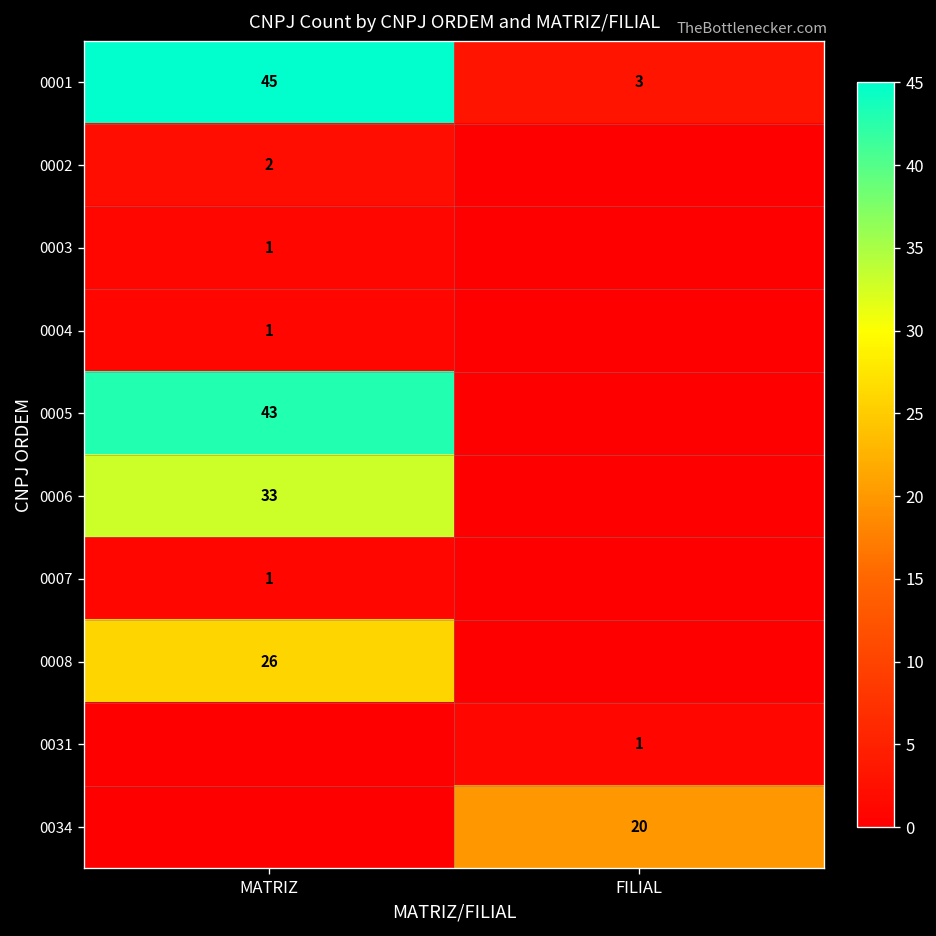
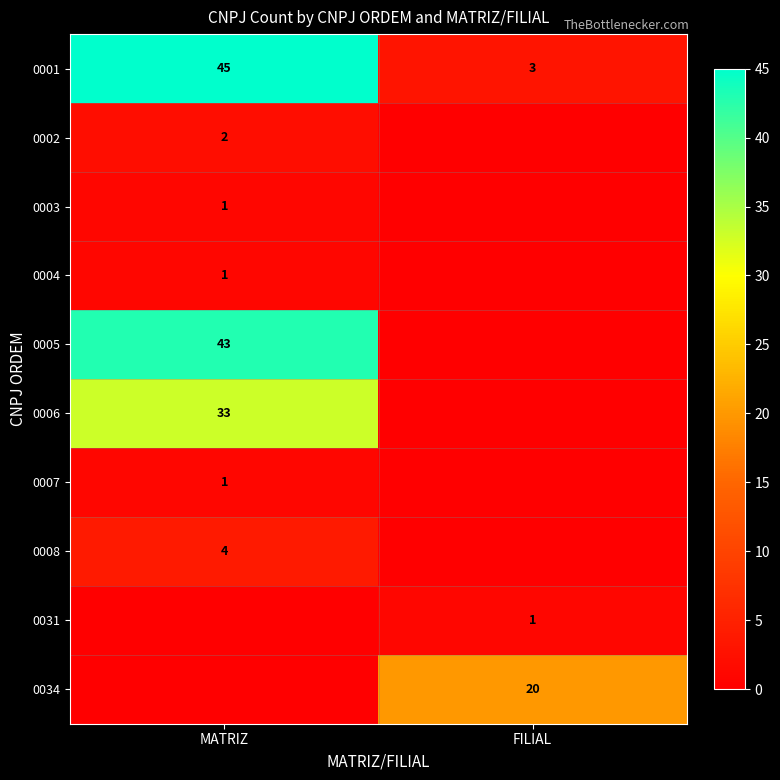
0008, MATRIZ: 26 -> 4
